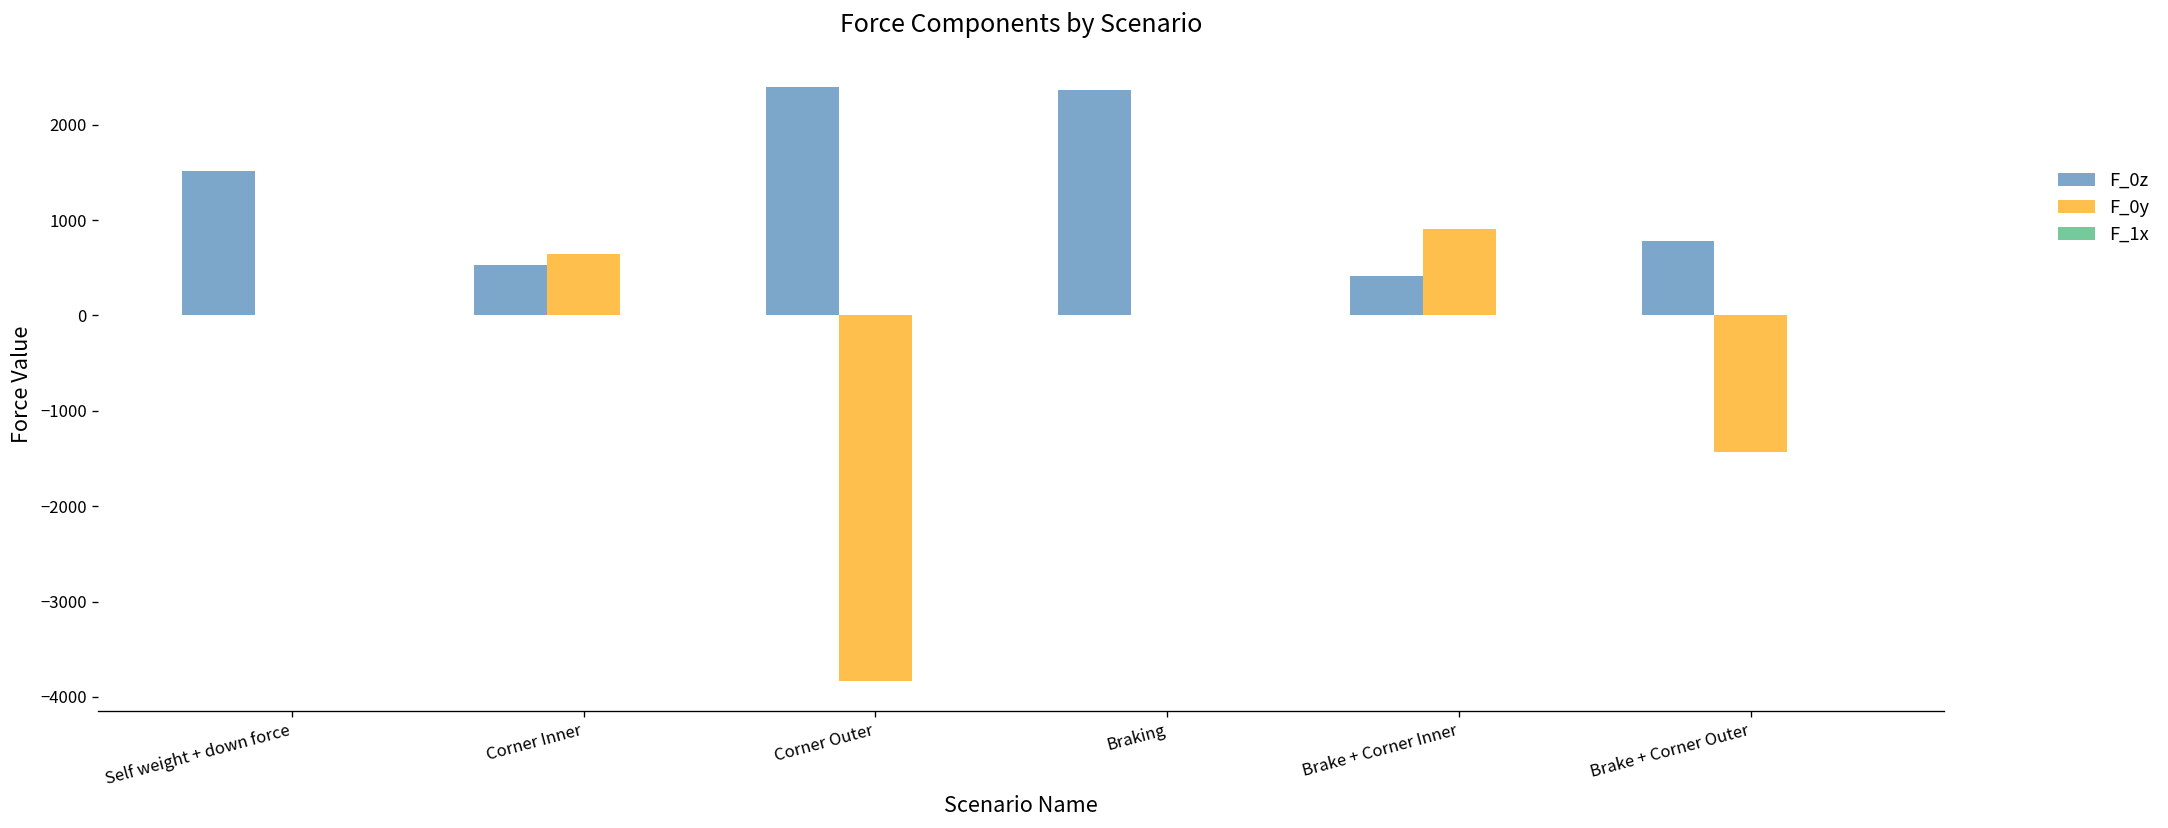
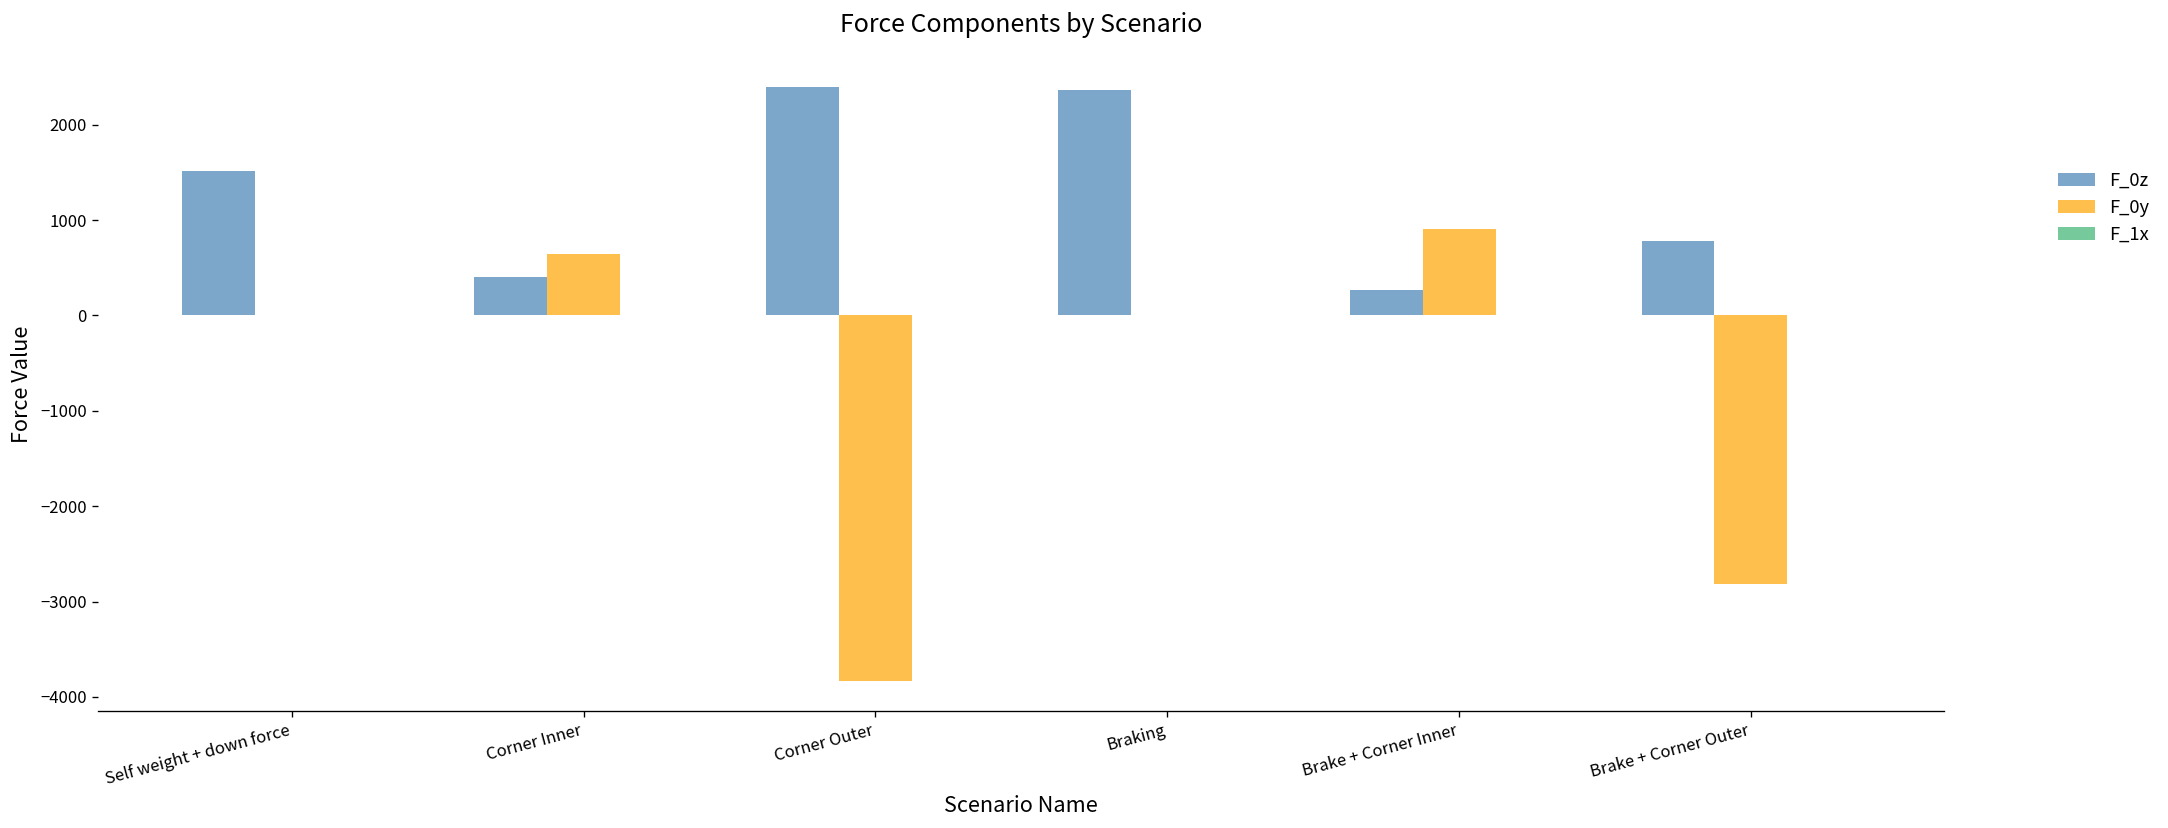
F_0z, Corner Inner: 500 -> 400
F_0z, Brake + Corner Inner: 400 -> 300
F_0y, Brake + Corner Outer: -1400 -> -2800
